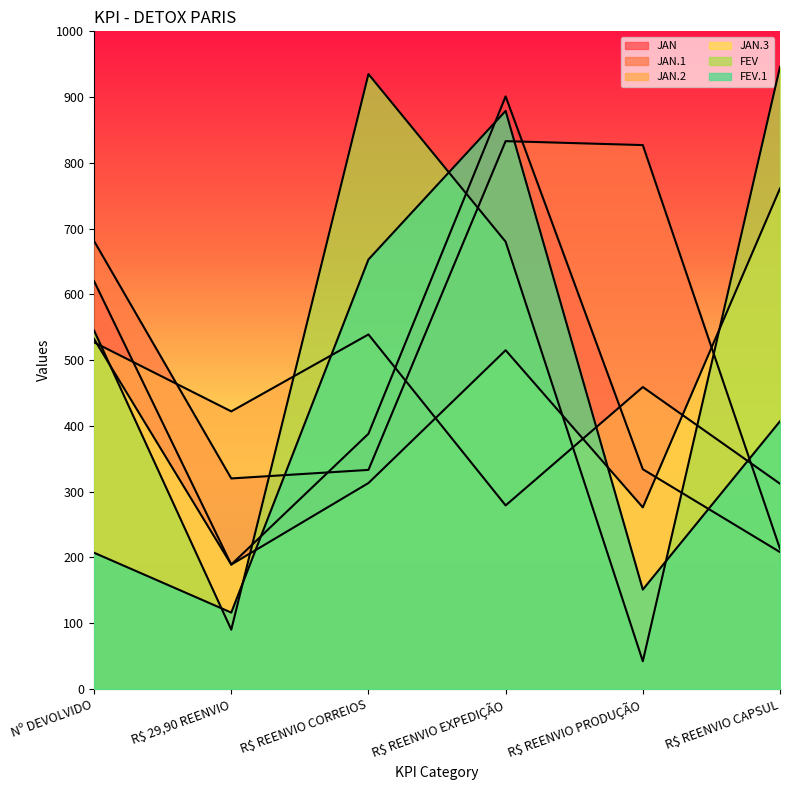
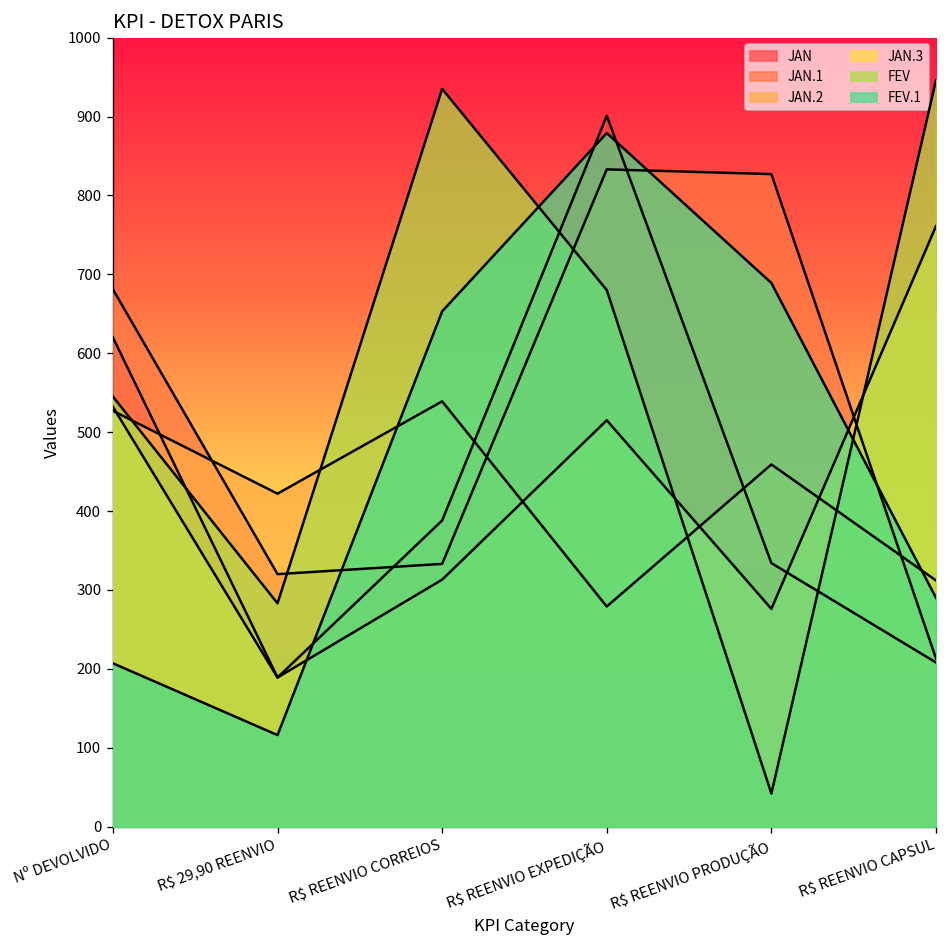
FEV, R$ 29,90 REENVIO: 90 -> 280
FEV.1, R$ REENVIO PRODUÇÃO: 150 -> 690
FEV.1, R$ REENVIO CAPSUL: 410 -> 290
